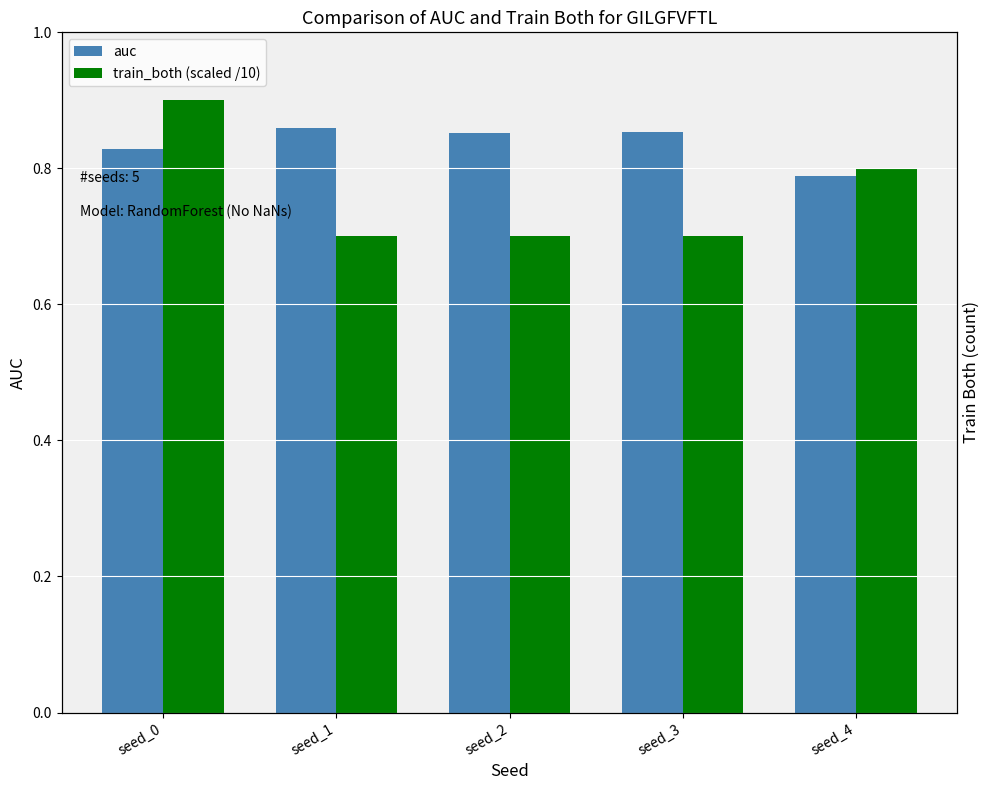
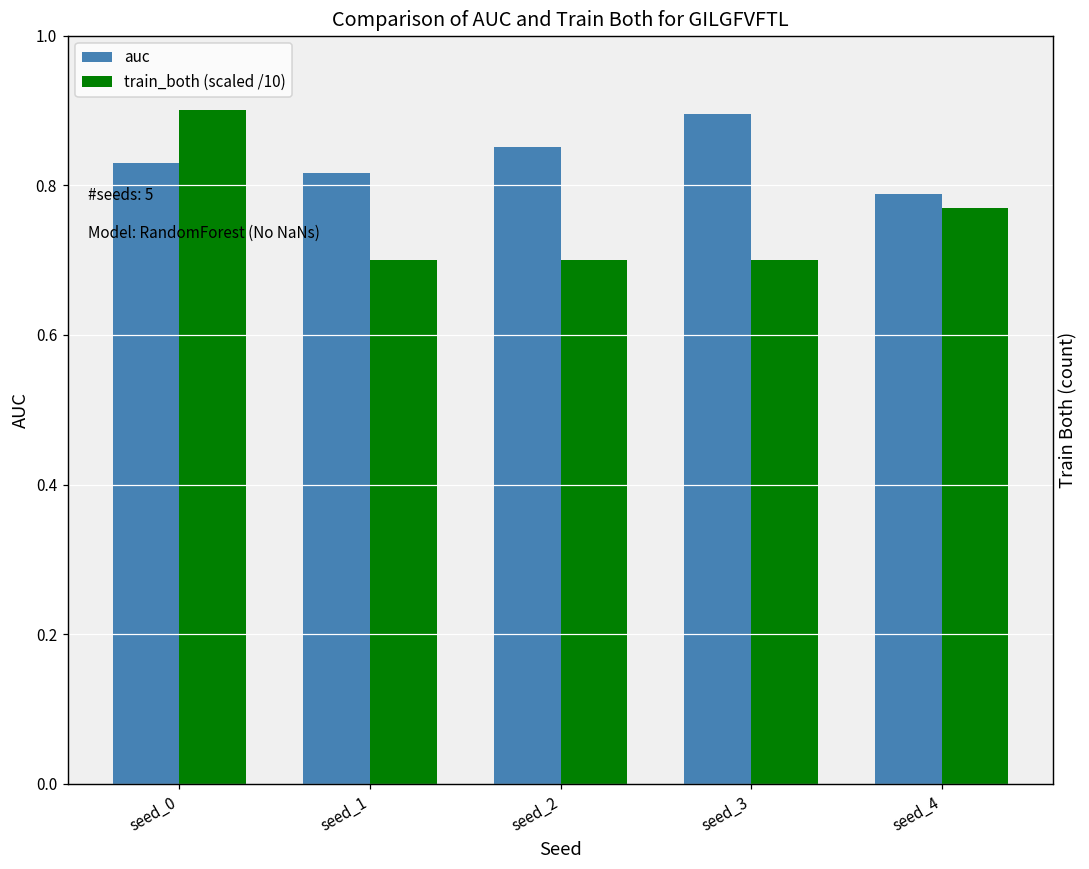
auc, seed_1: 0.86 -> 0.82
auc, seed_3: 0.85 -> 0.90
train_both (scaled /10), seed_4: 0.80 -> 0.77
